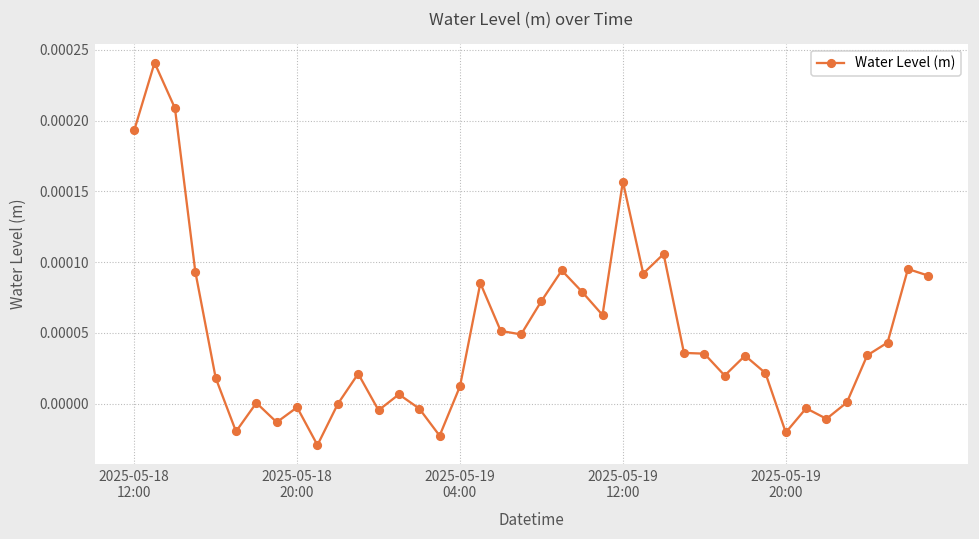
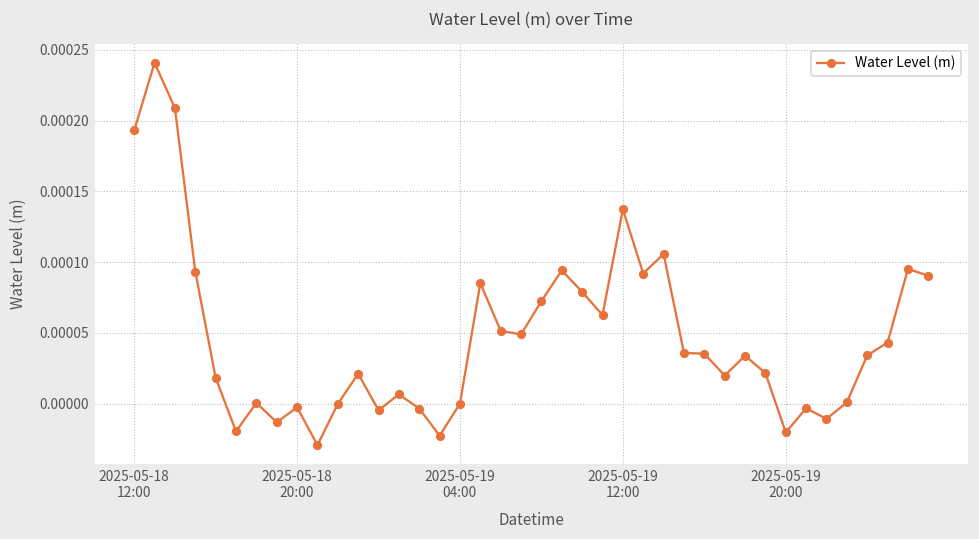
2025-05-19 04:00: 0.00001 -> 0.00000
2025-05-19 12:00: 0.000157 -> 0.000137
